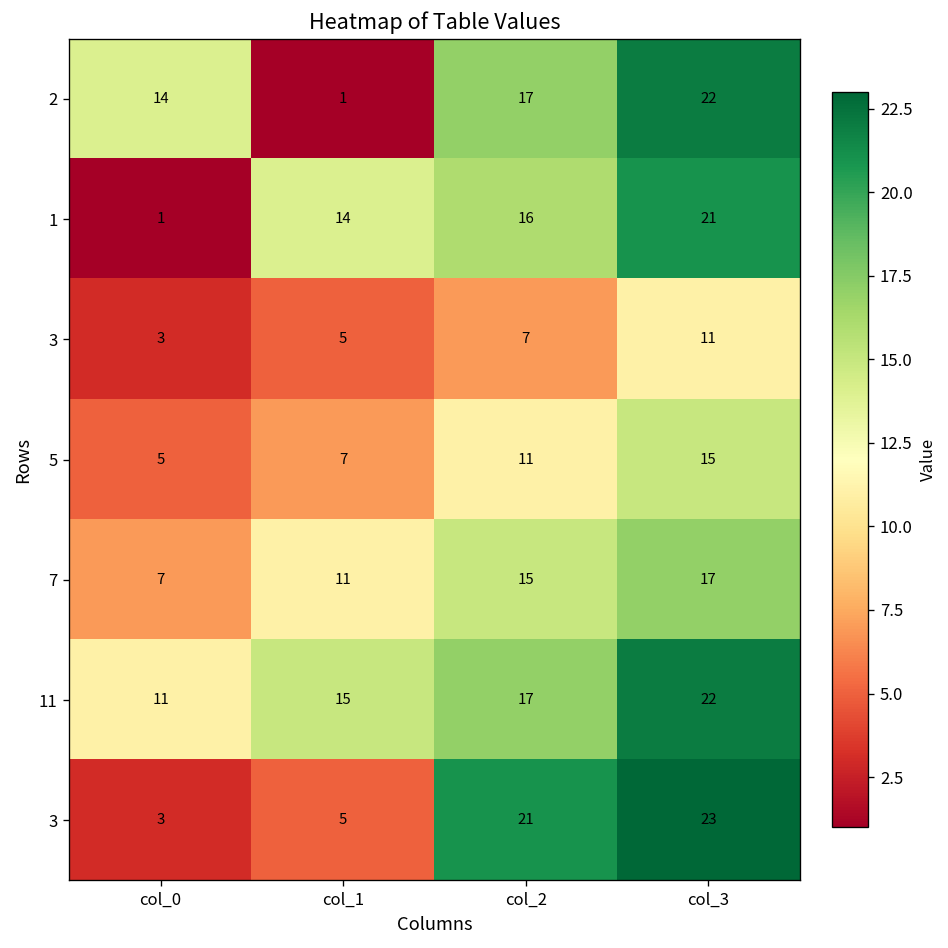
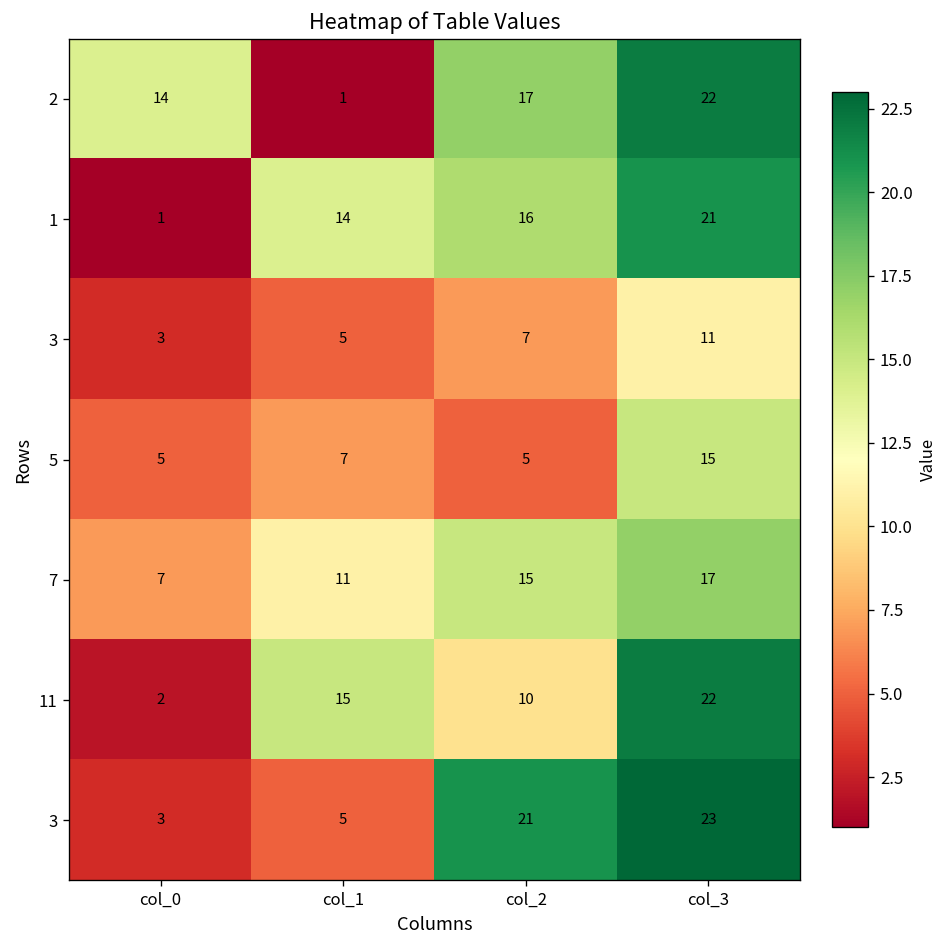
5, col_2: 11 -> 5
11, col_0: 11 -> 2
11, col_2: 17 -> 10
